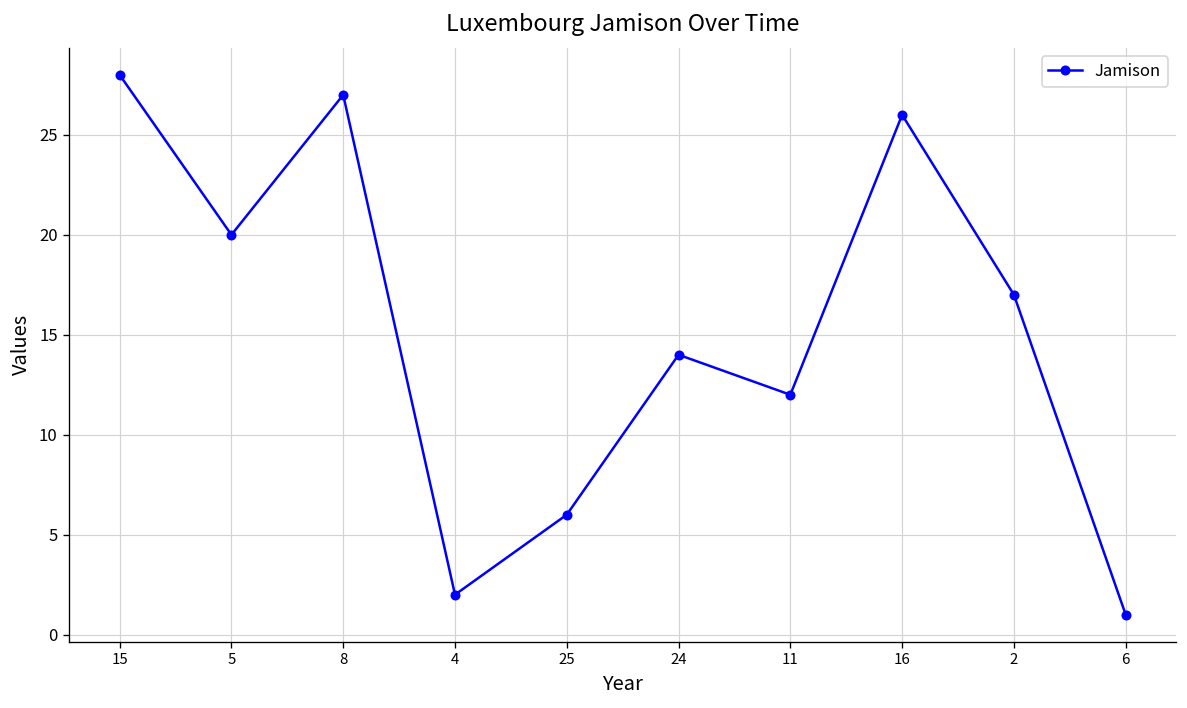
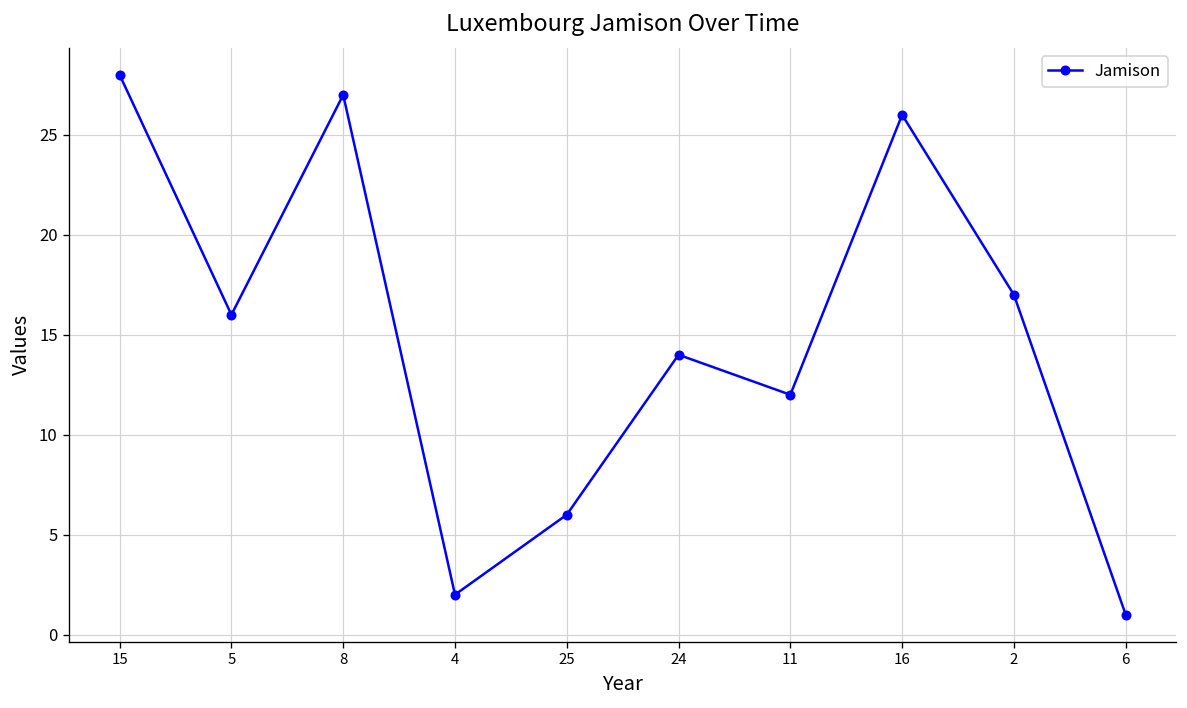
5: 20 -> 16
